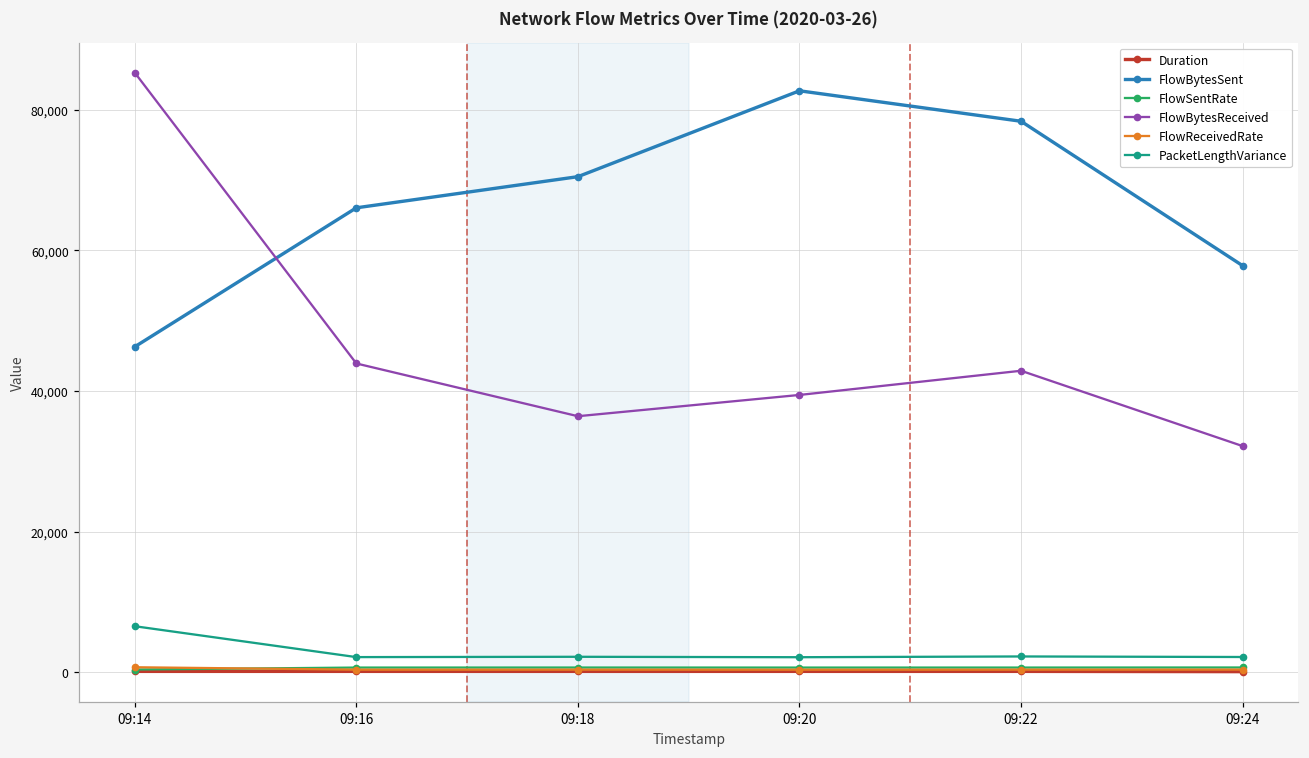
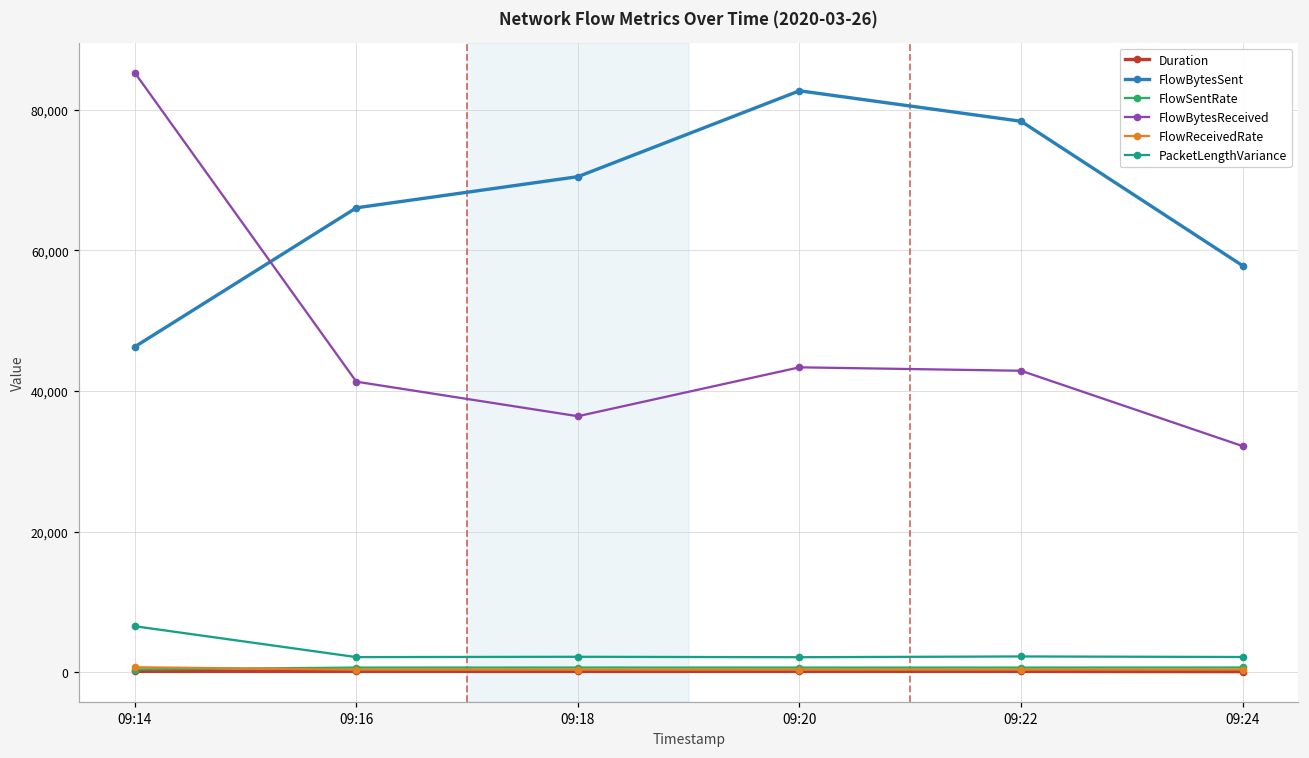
FlowBytesReceived, 09:16: 44,000 -> 41,000
FlowBytesReceived, 09:20: 39,000 -> 43,000
